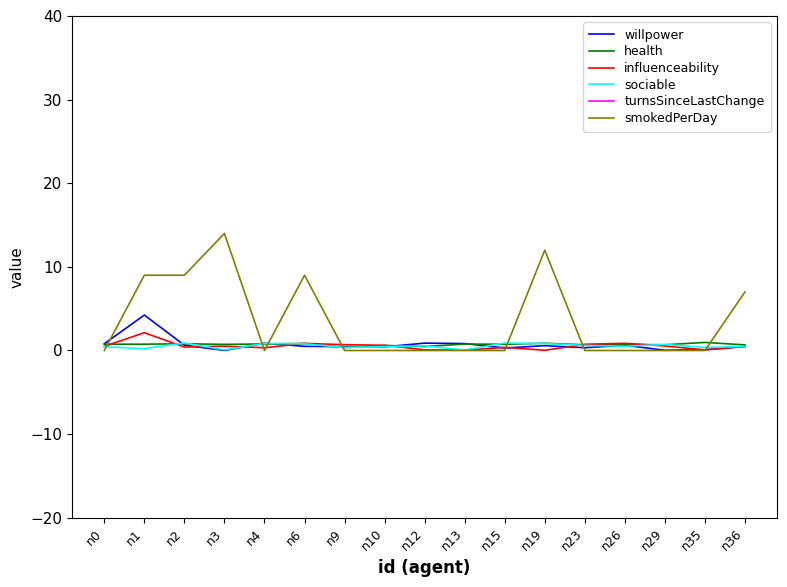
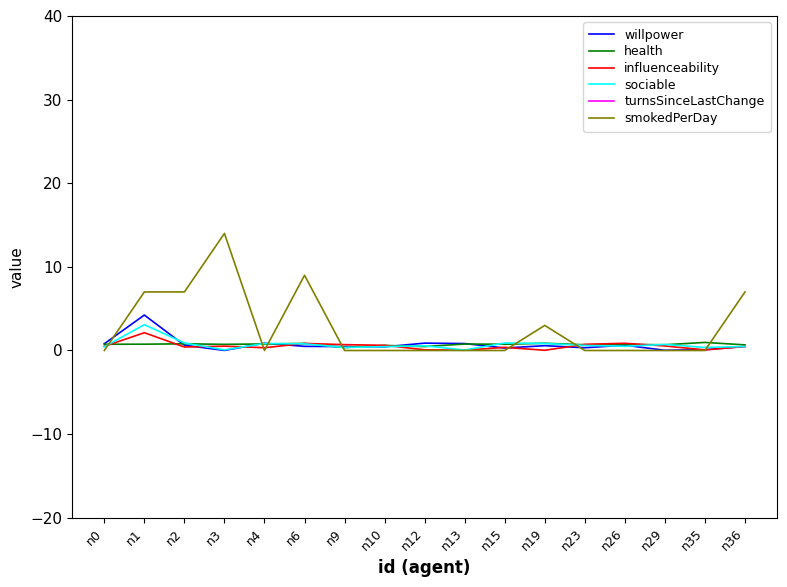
sociable, n1: 0 -> 3
smokedPerDay, n1: 9 -> 7
smokedPerDay, n2: 9 -> 7
smokedPerDay, n19: 12 -> 3
